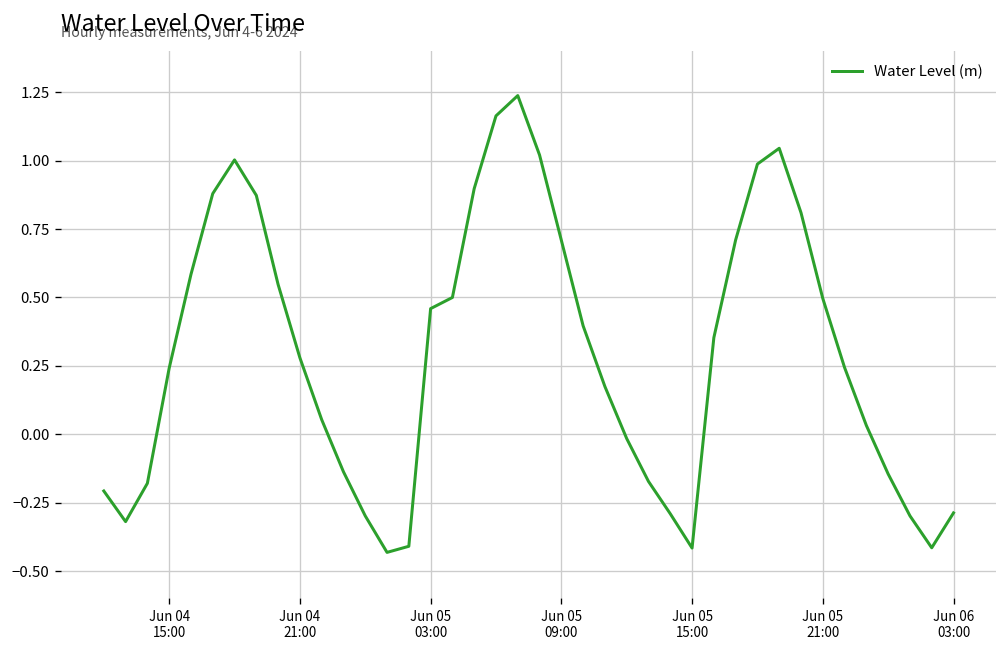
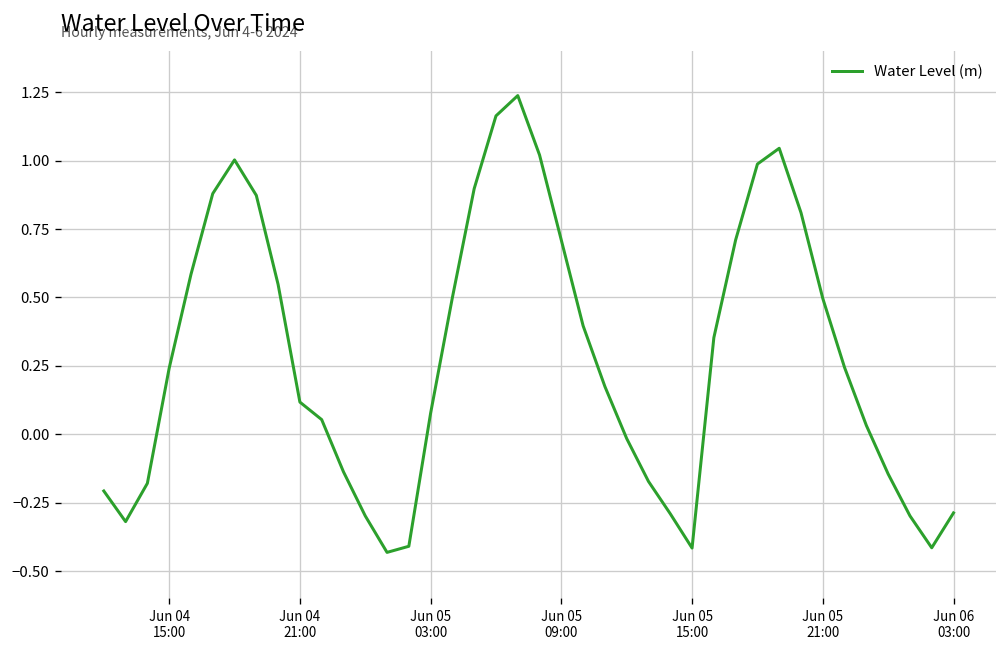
Jun 04 21:00: 0.28 -> 0.12
Jun 05 03:00: 0.46 -> 0.08
